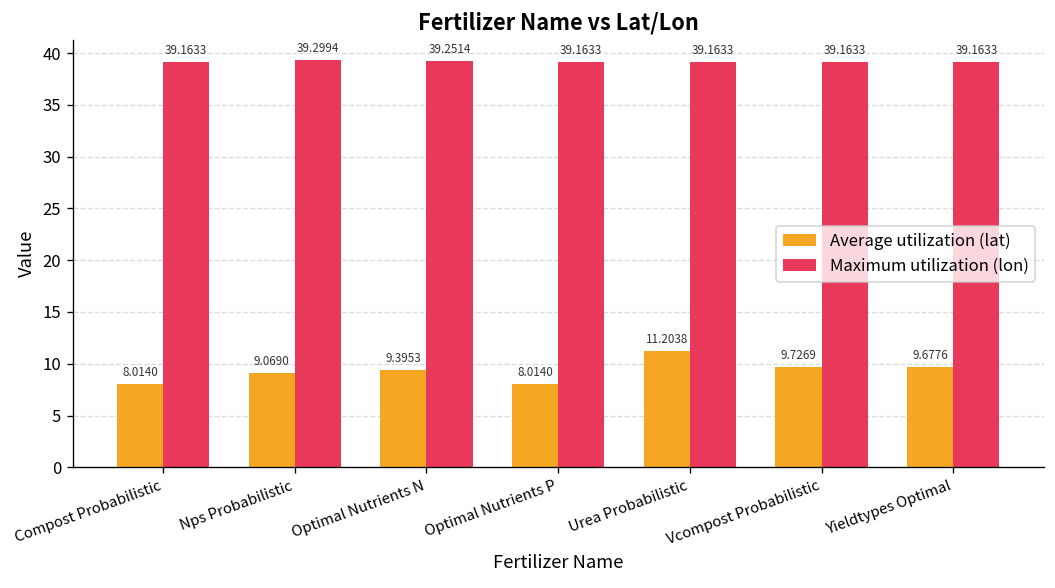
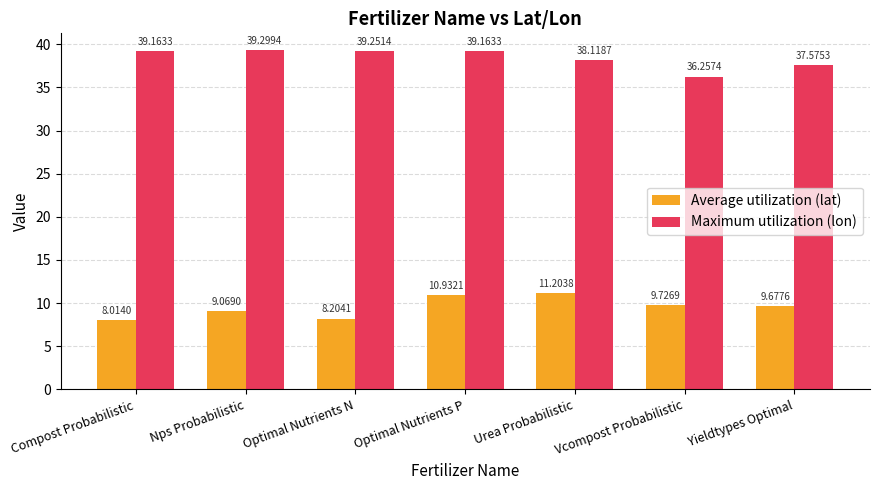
Average utilization (lat), Optimal Nutrients N: 9.3953 -> 8.2041
Average utilization (lat), Optimal Nutrients P: 8.0140 -> 10.9321
Maximum utilization (lon), Urea Probabilistic: 39.1633 -> 38.1187
Maximum utilization (lon), Vcompost Probabilistic: 39.1633 -> 36.2574
Maximum utilization (lon), Yieldtypes Optimal: 39.1633 -> 37.5753
